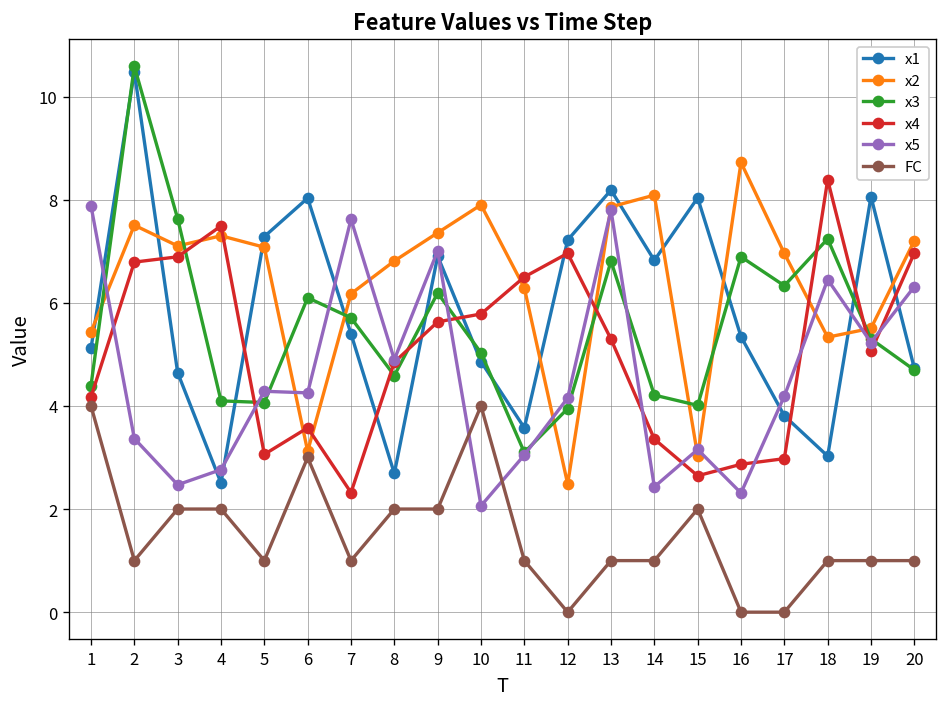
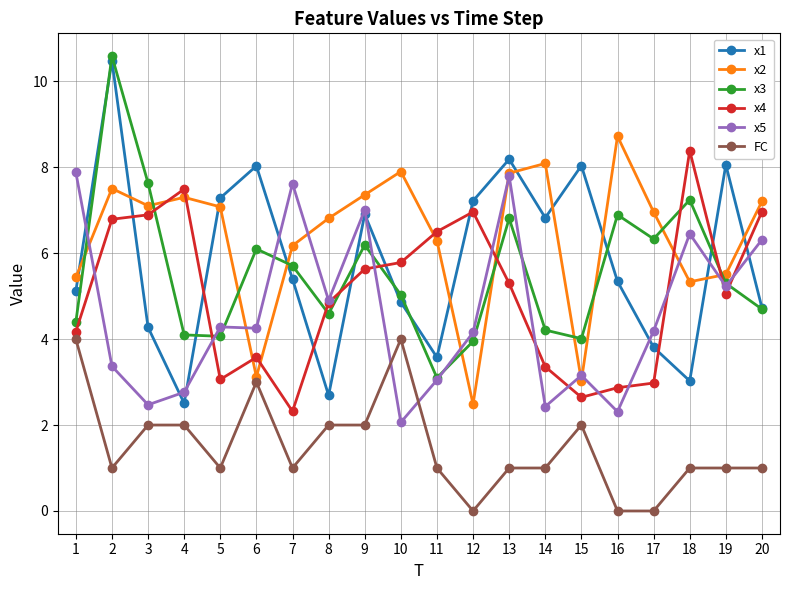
x1, 3: 4.6 -> 4.3
